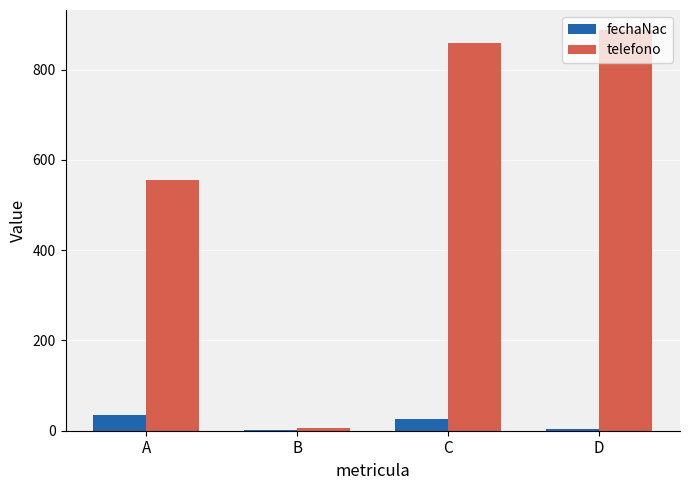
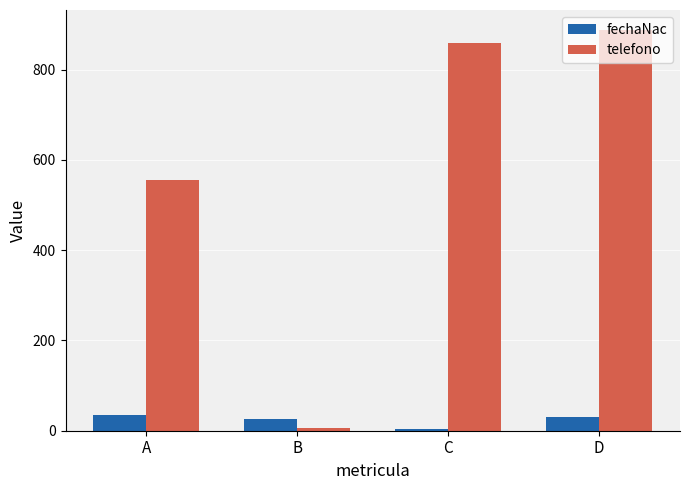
fechaNac, B: 0 -> 30
fechaNac, C: 30 -> 0
fechaNac, D: 0 -> 30
